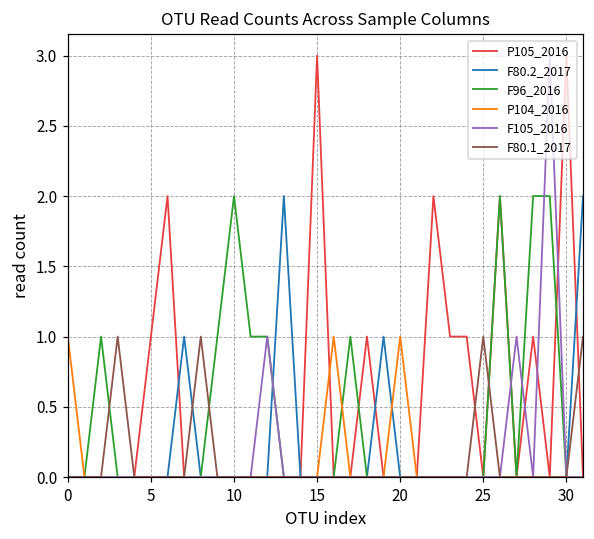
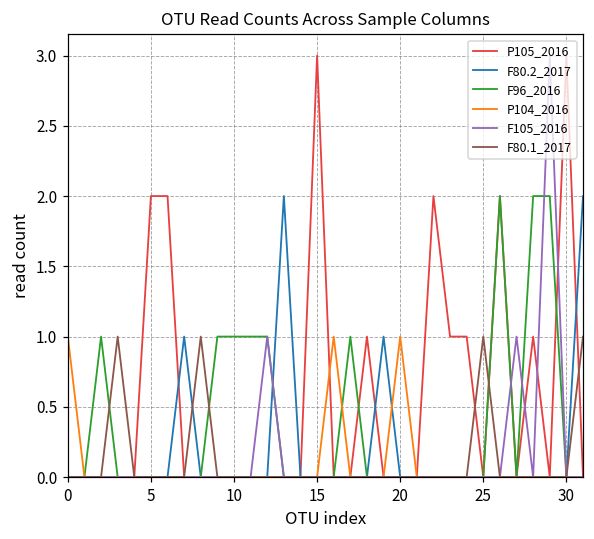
P105_2016, 5: 1 -> 2
F96_2016, 10: 2 -> 1
